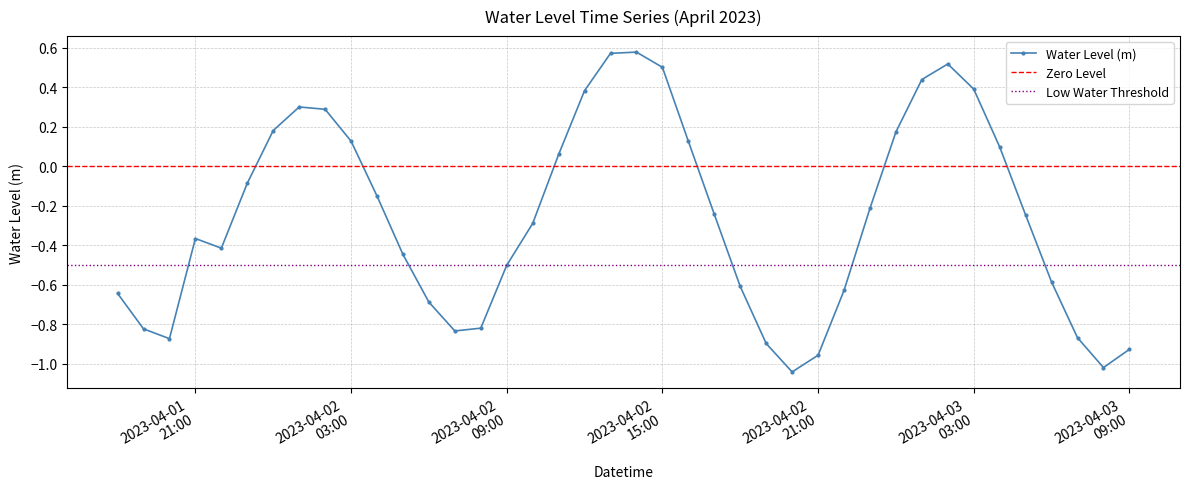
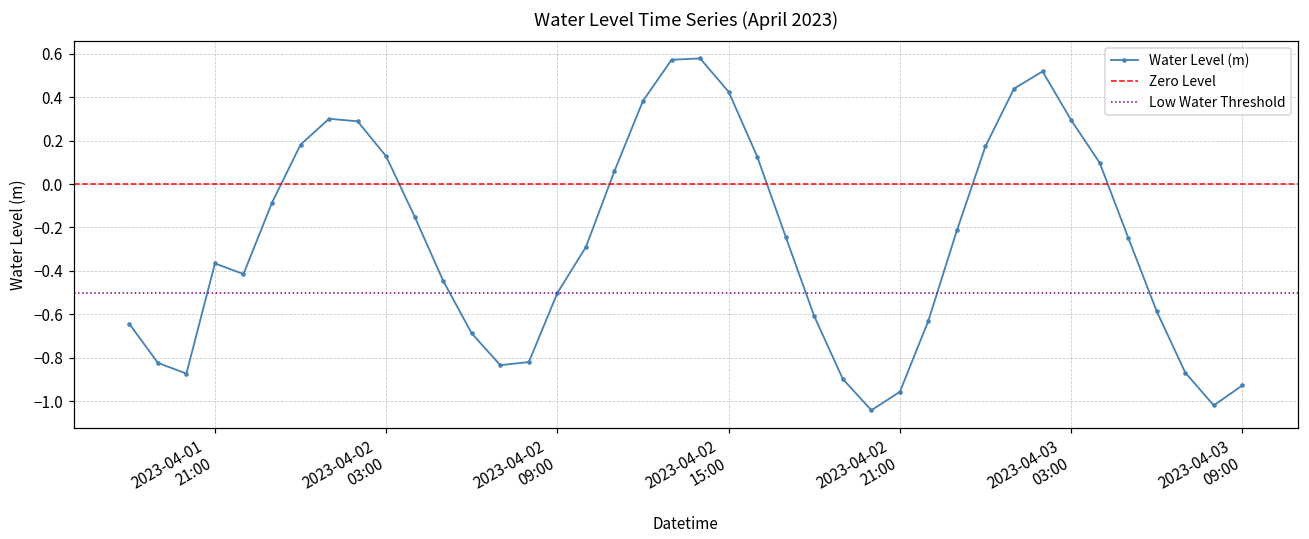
2023-04-02 15:00: 0.50 -> 0.43
2023-04-03 03:00: 0.39 -> 0.30
